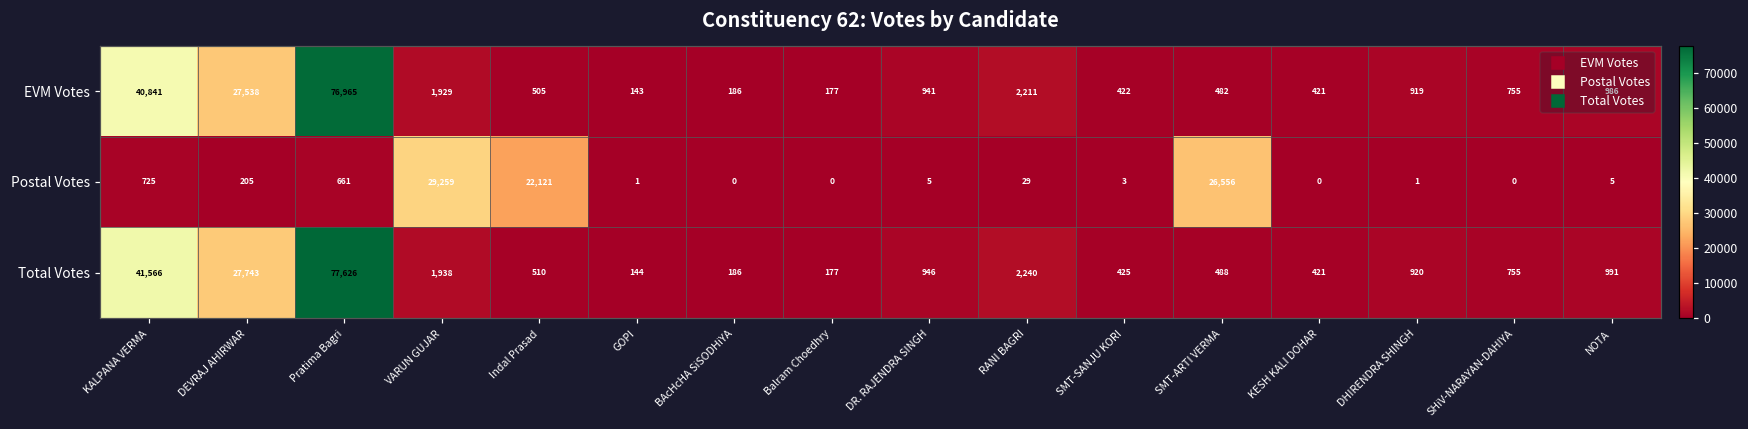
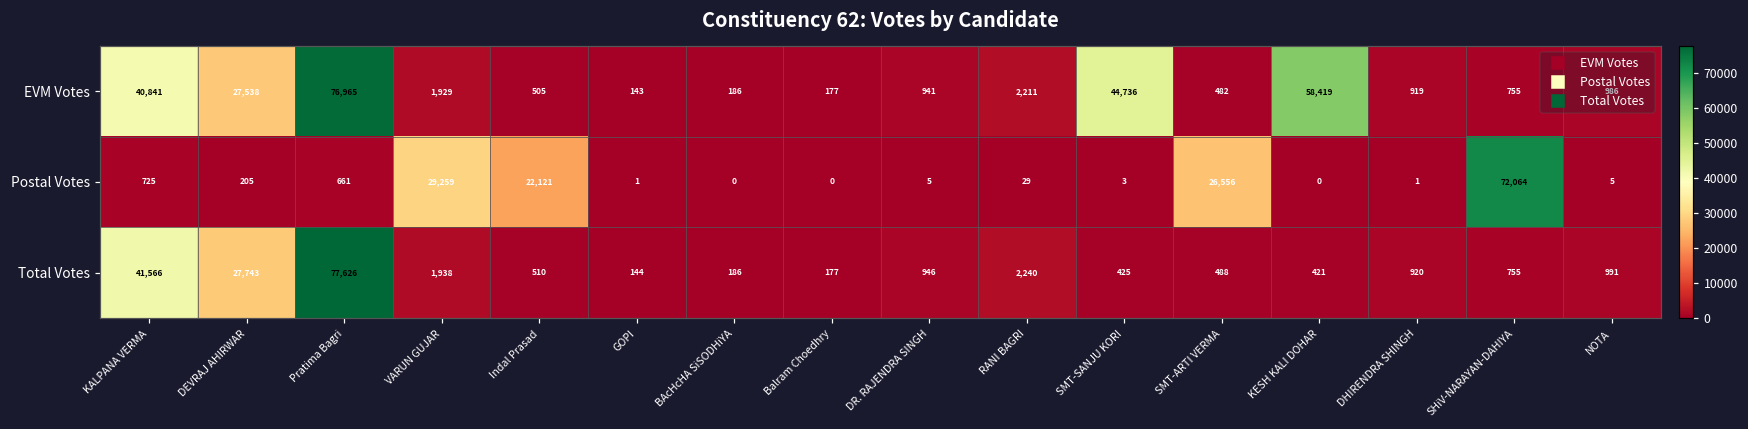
EVM Votes, SMT-SANJU KORI: 422 -> 44,736
EVM Votes, KESH KALI DOHAR: 421 -> 58,419
Postal Votes, SHiV-NARAYAN-DAHIYA: 0 -> 72,064
